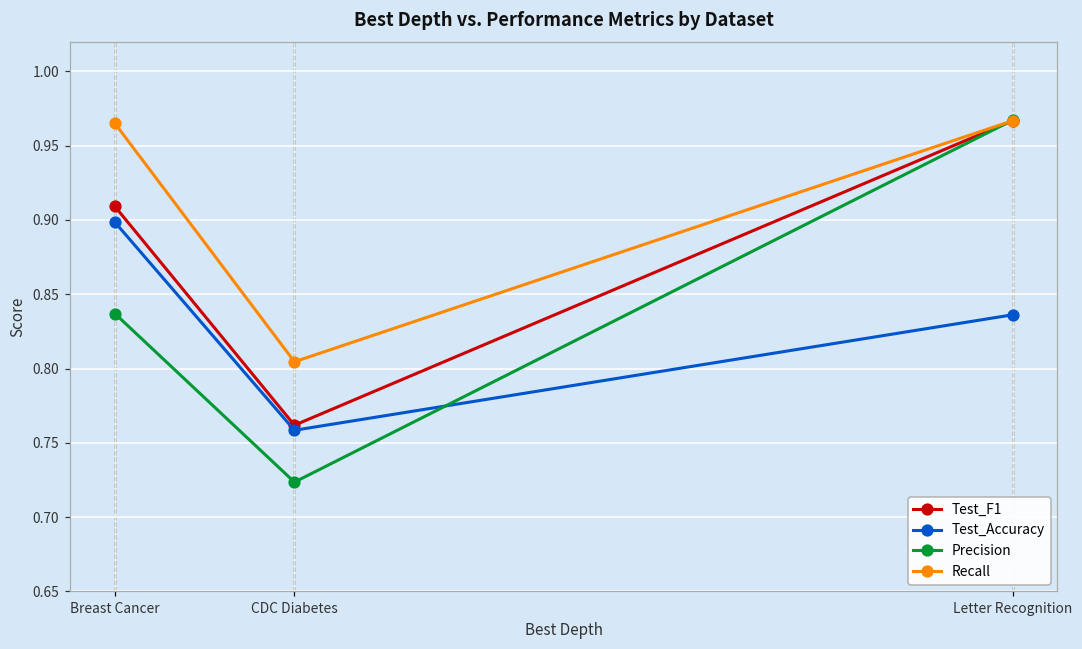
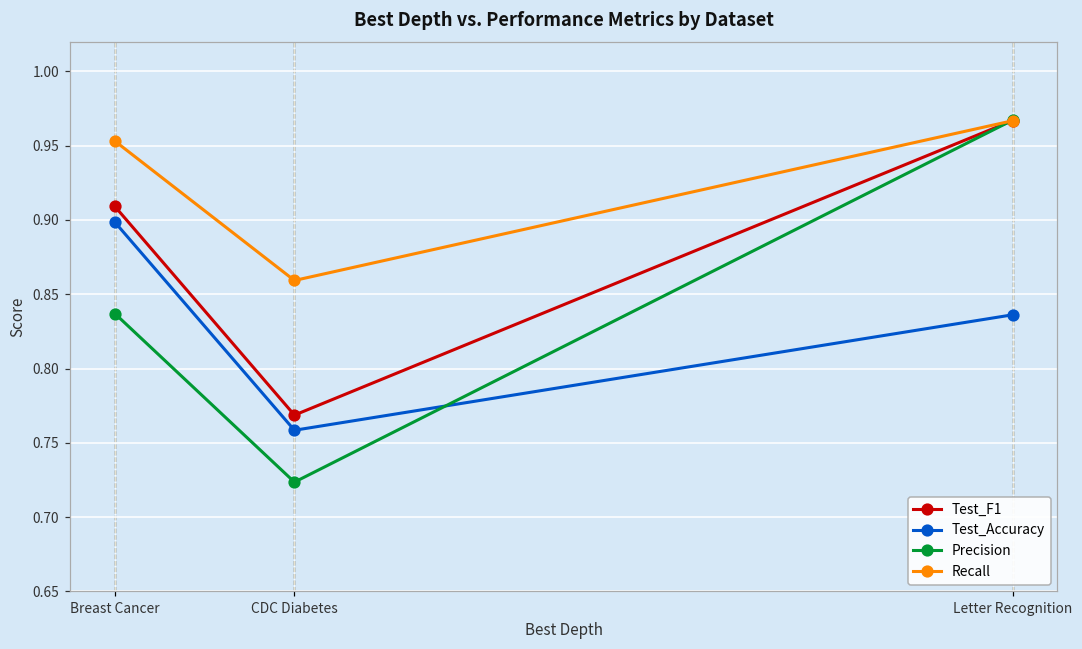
Recall, Breast Cancer: 0.965 -> 0.953
Test_F1, CDC Diabetes: 0.762 -> 0.769
Recall, CDC Diabetes: 0.805 -> 0.859
